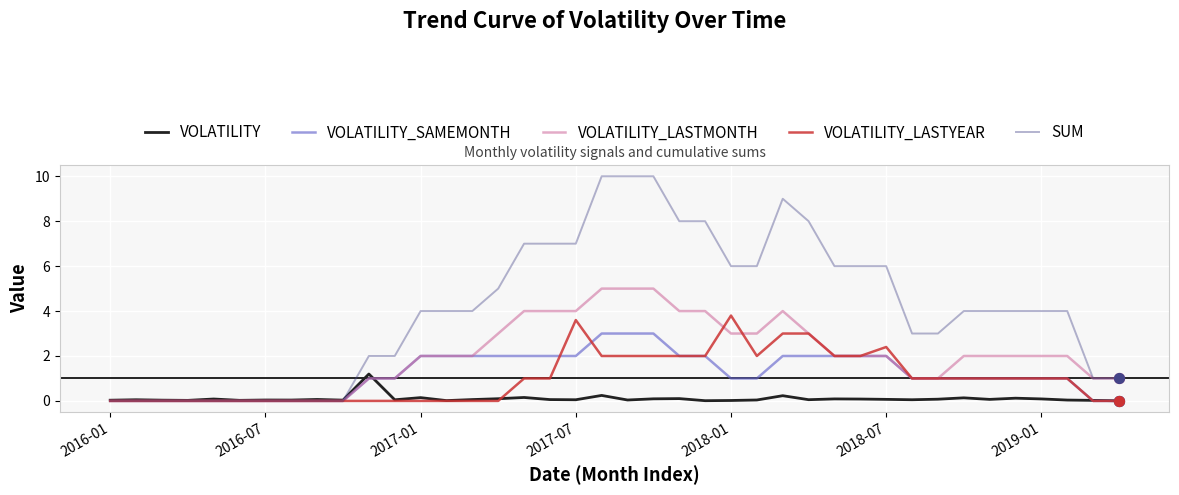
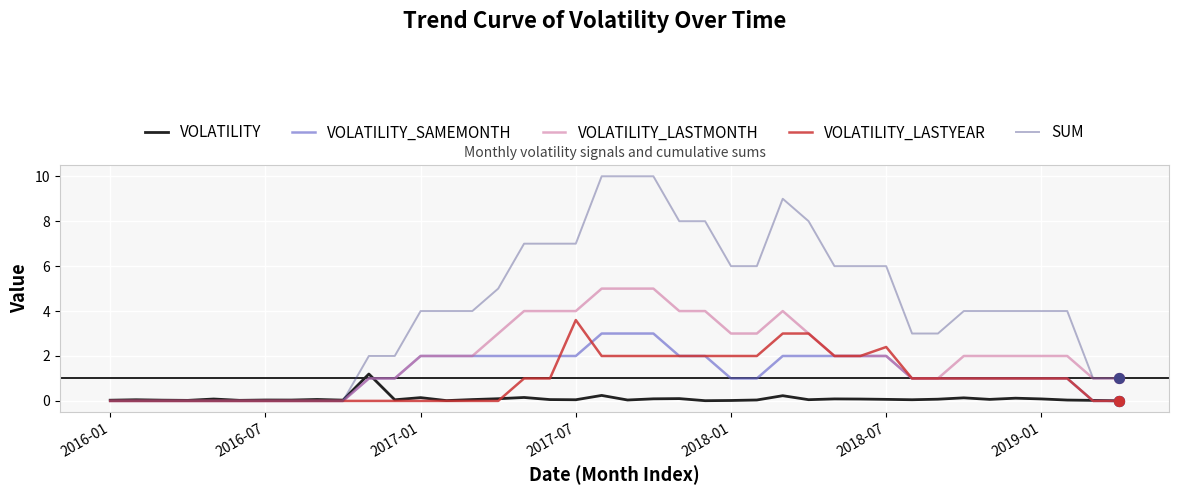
VOLATILITY_LASTYEAR, 2018-01: 3.8 -> 2.0
